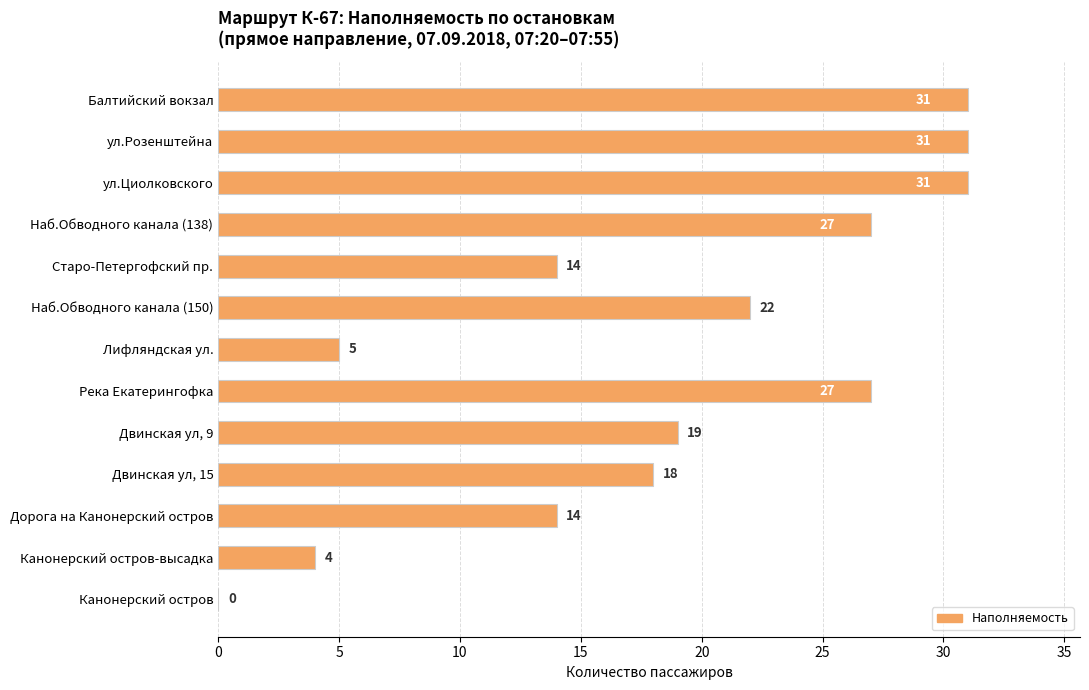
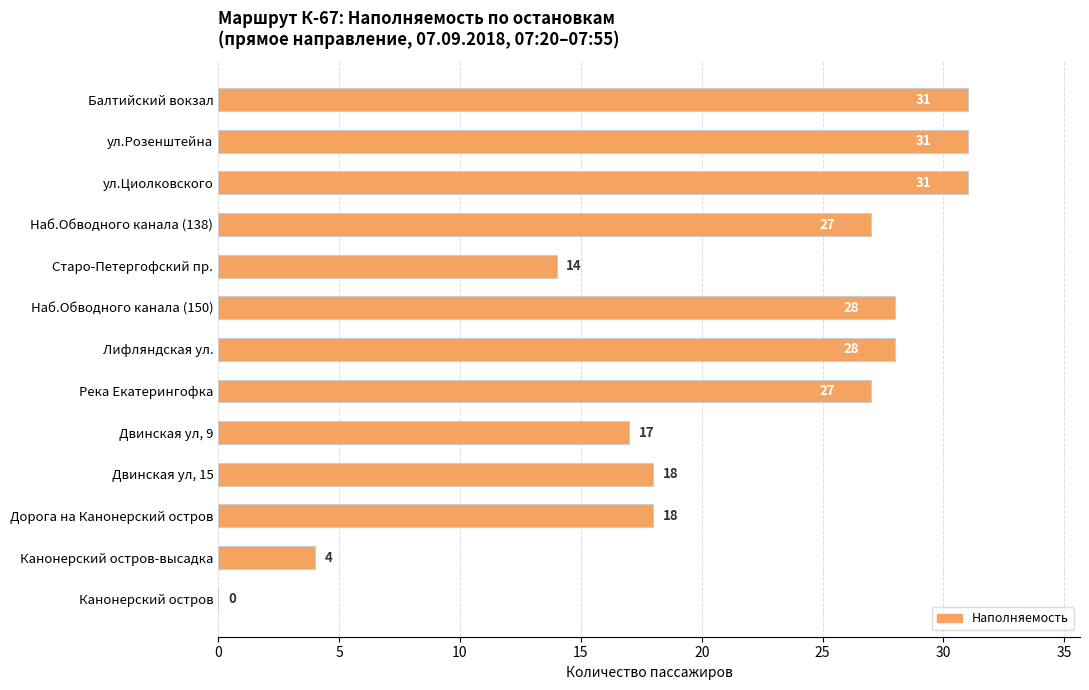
Наб.Обводного канала (150): 22 -> 28
Лифляндская ул.: 5 -> 28
Двинская ул, 9: 19 -> 17
Дорога на Канонерский остров: 14 -> 18
